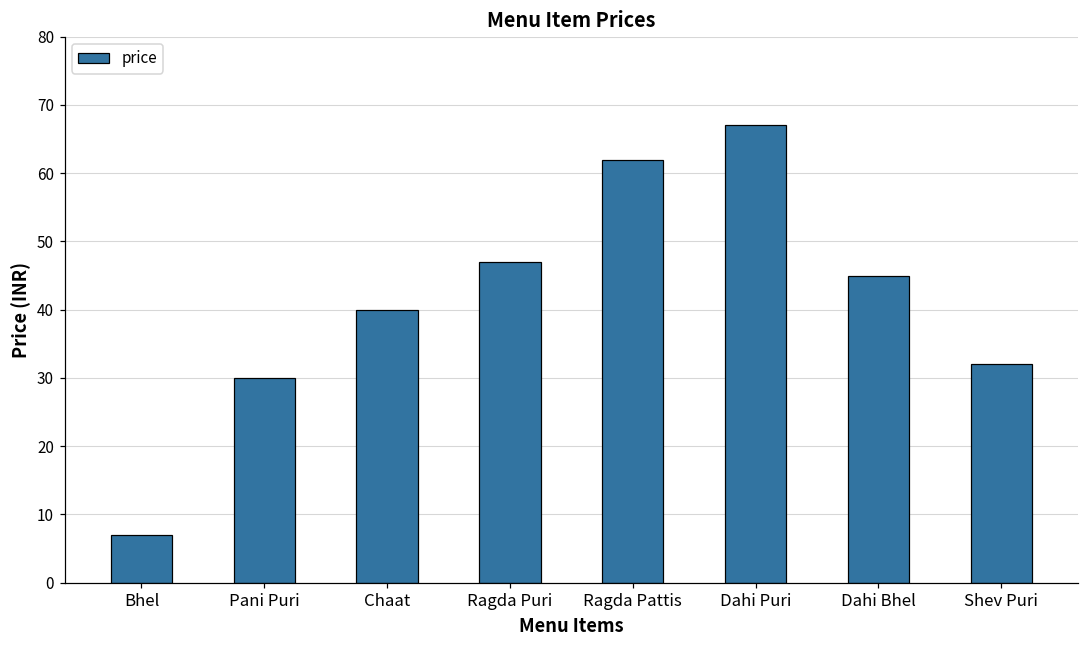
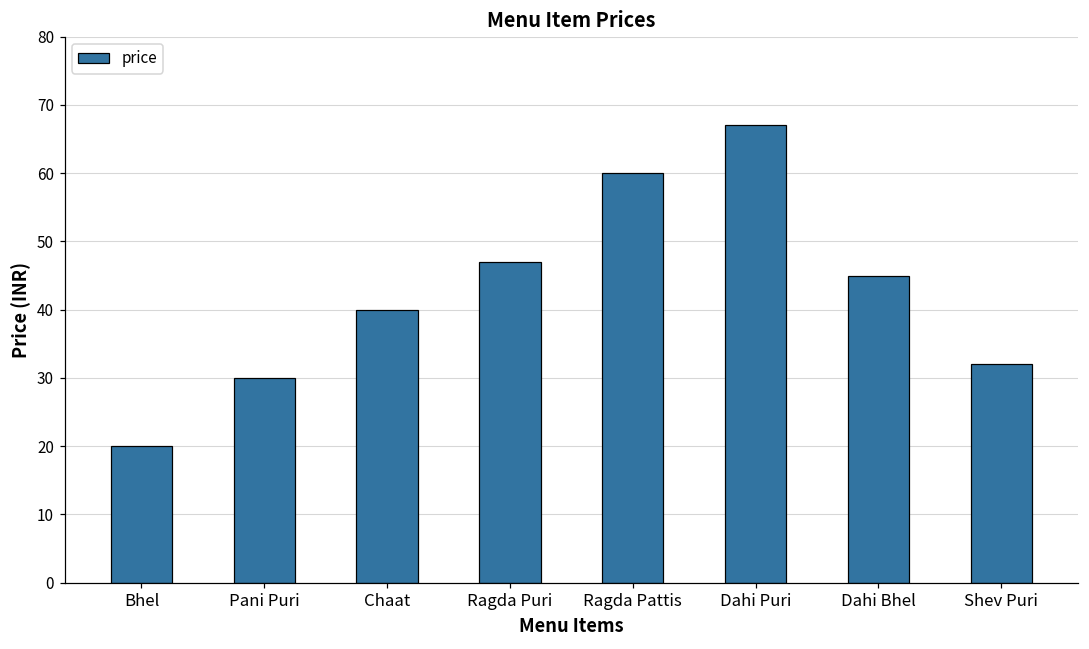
Bhel: 7 -> 20
Ragda Pattis: 62 -> 60
